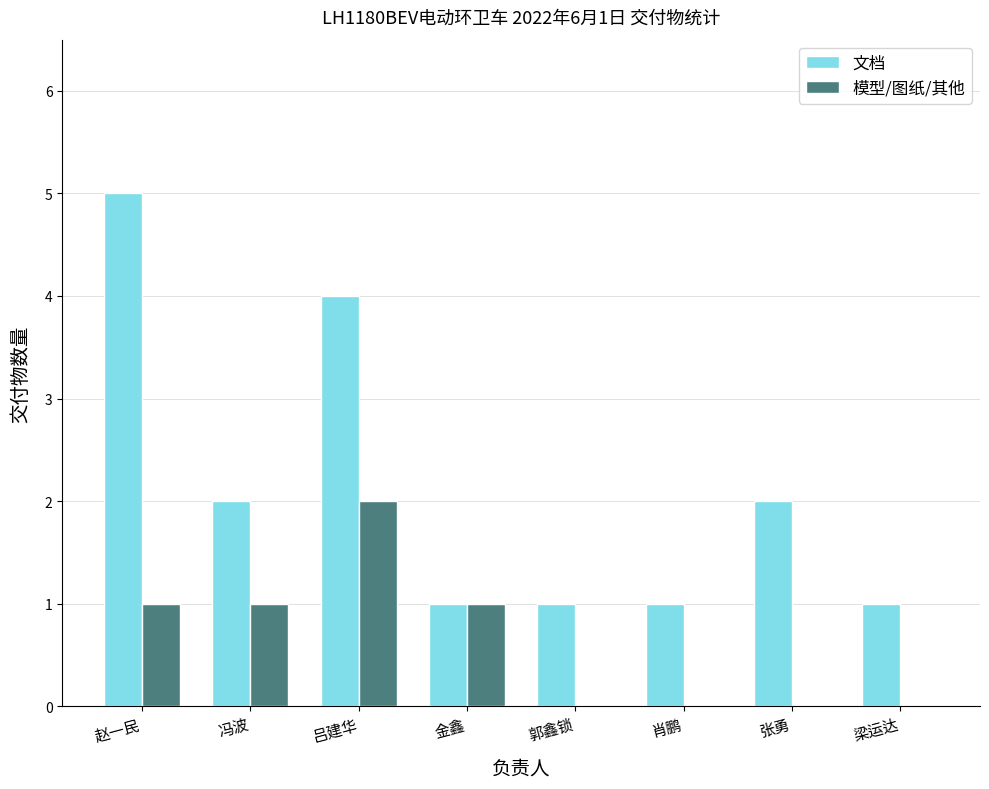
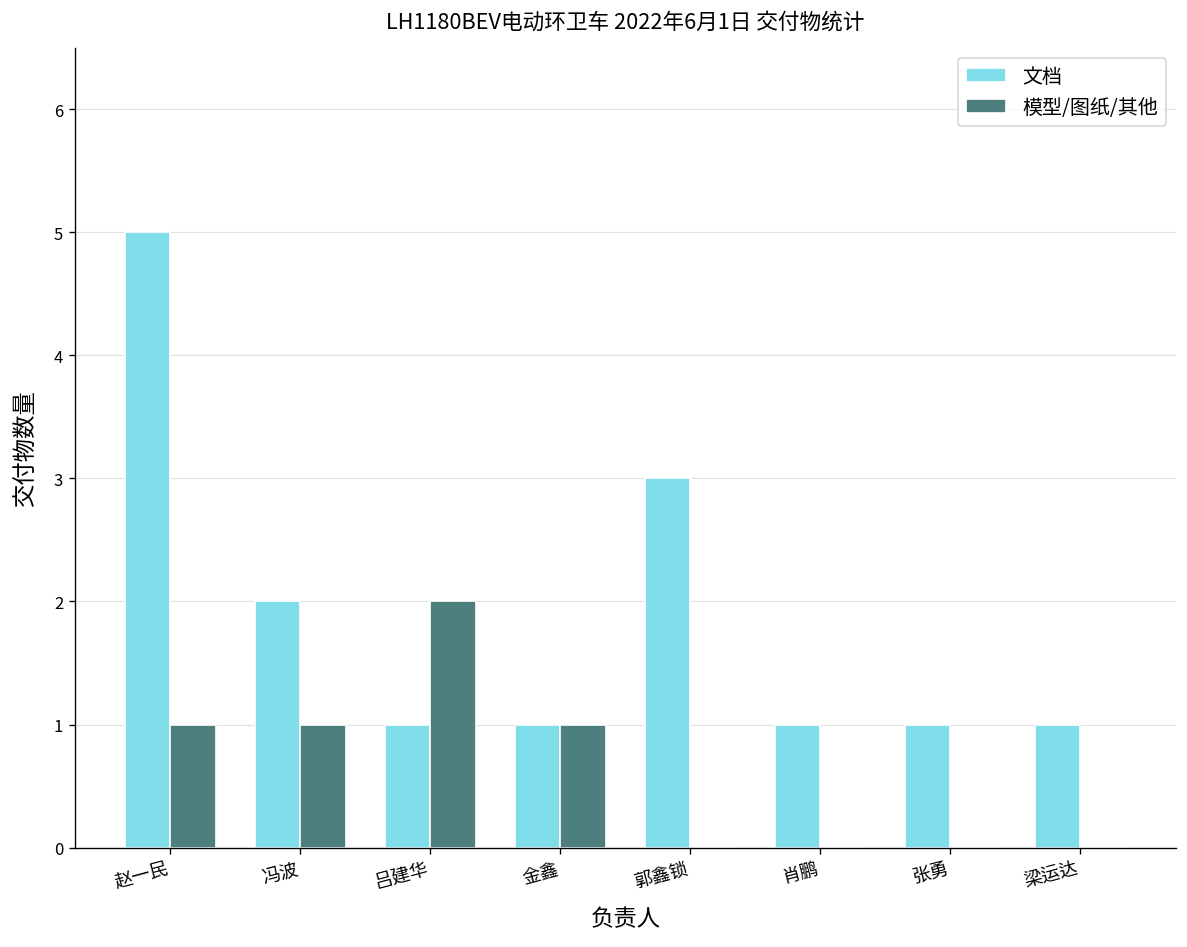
文档, 吕建华: 4 -> 1
文档, 郭鑫锁: 1 -> 3
文档, 张勇: 2 -> 1
